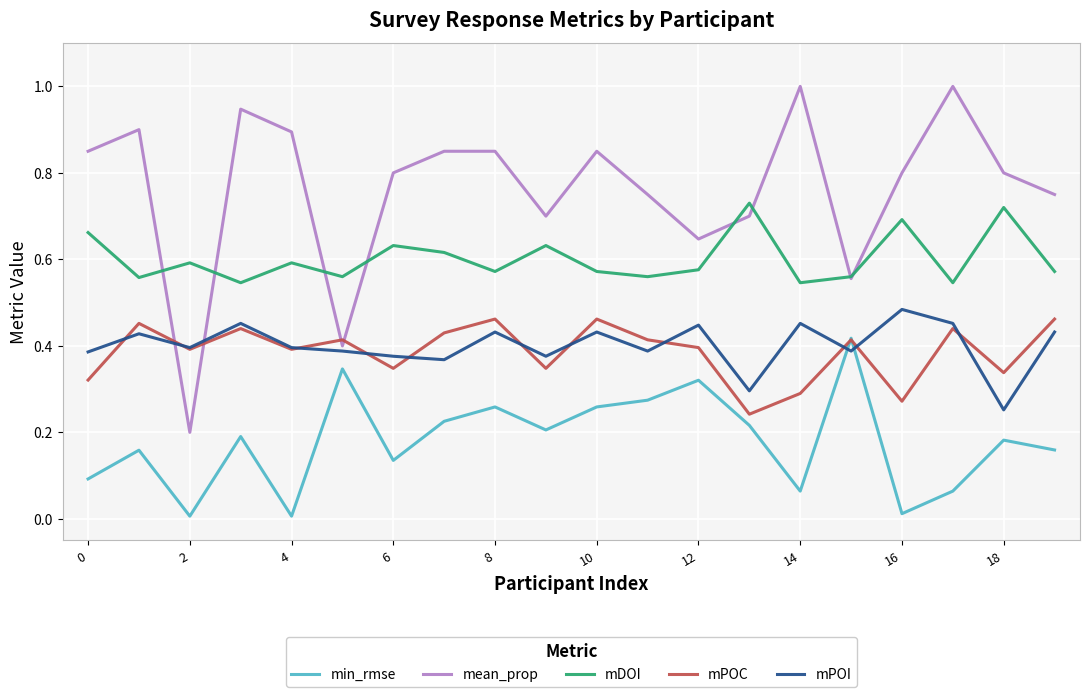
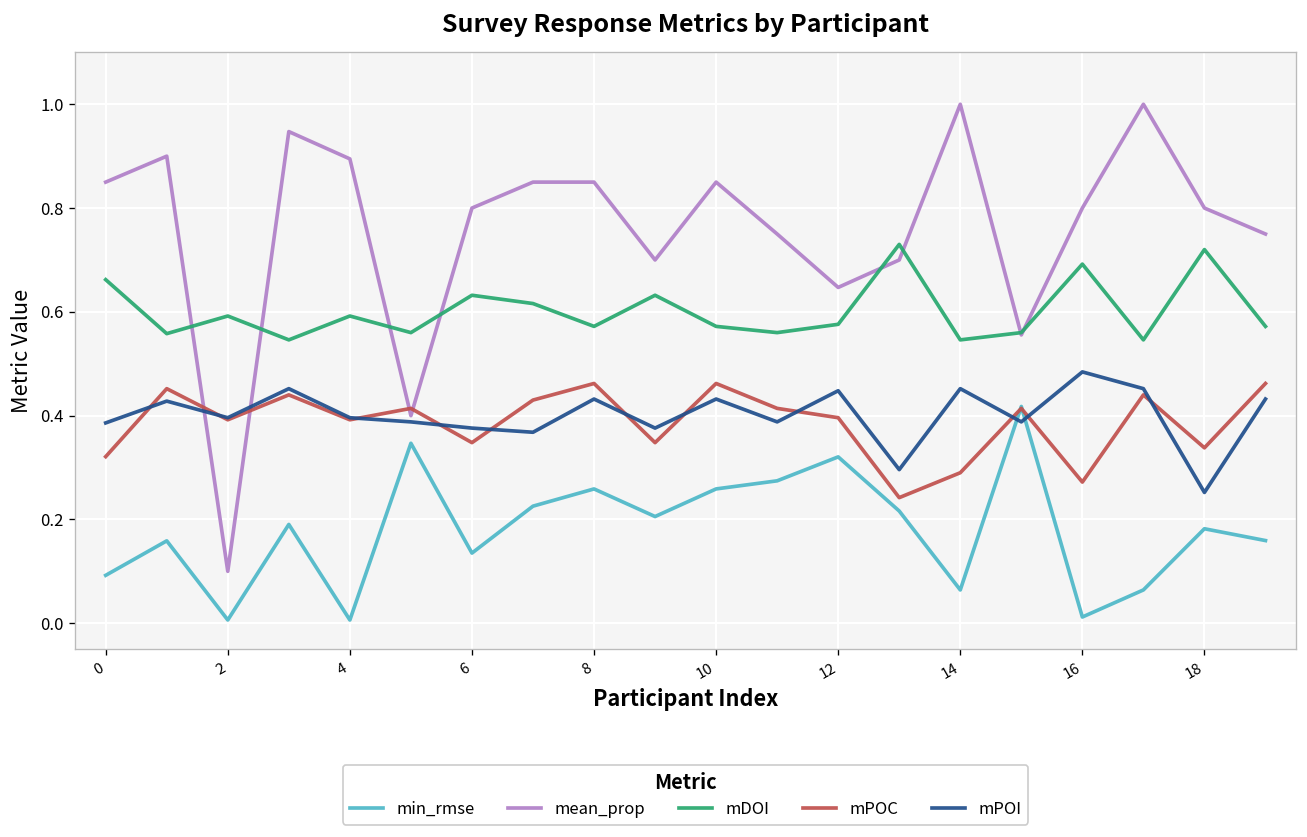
mean_prop, 2: 0.2 -> 0.1
